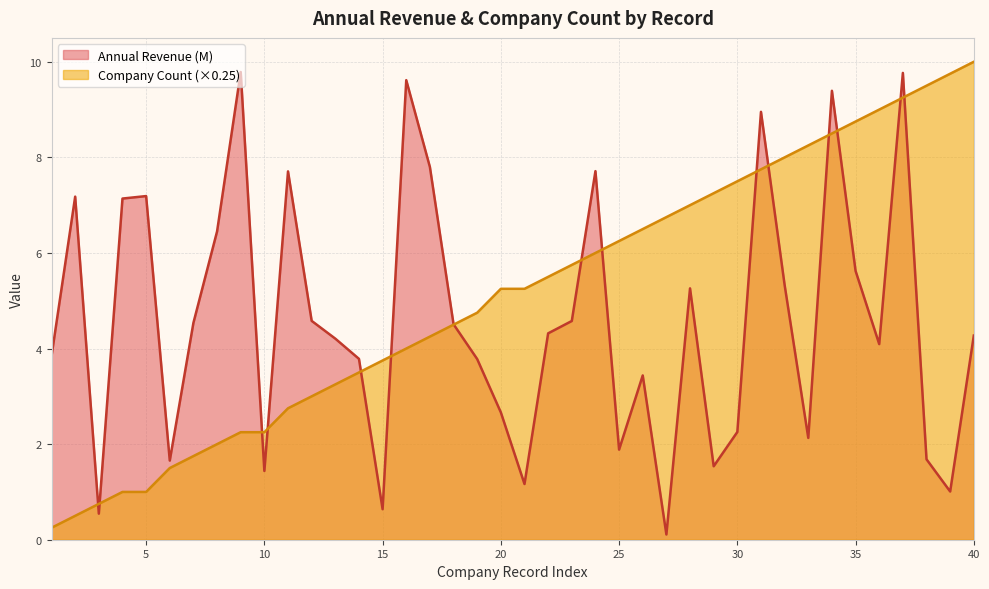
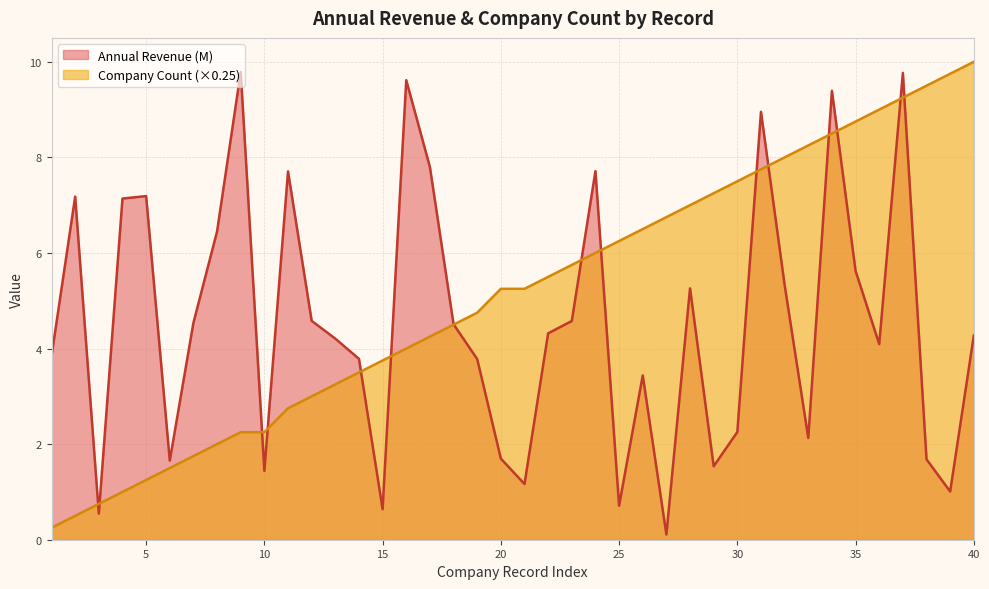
Company Count (×0.25), 5: 1.0 -> 1.3
Annual Revenue (M), 20: 2.7 -> 1.7
Annual Revenue (M), 25: 1.9 -> 0.7
